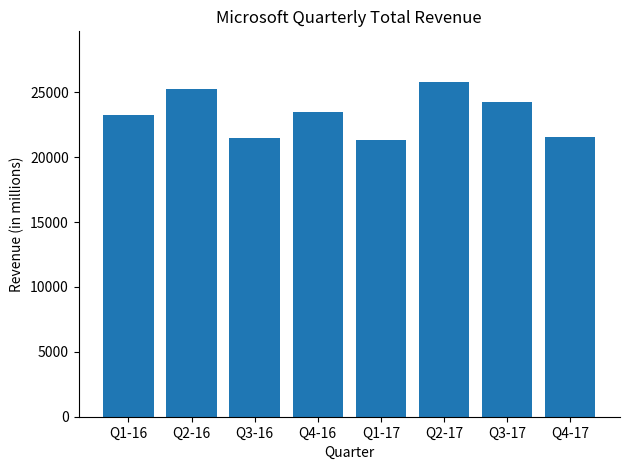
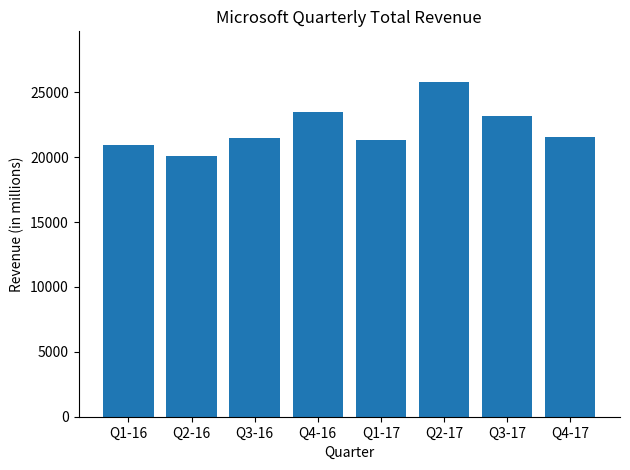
Q1-16: 23300 -> 20900
Q2-16: 25300 -> 20100
Q3-17: 24300 -> 23200
